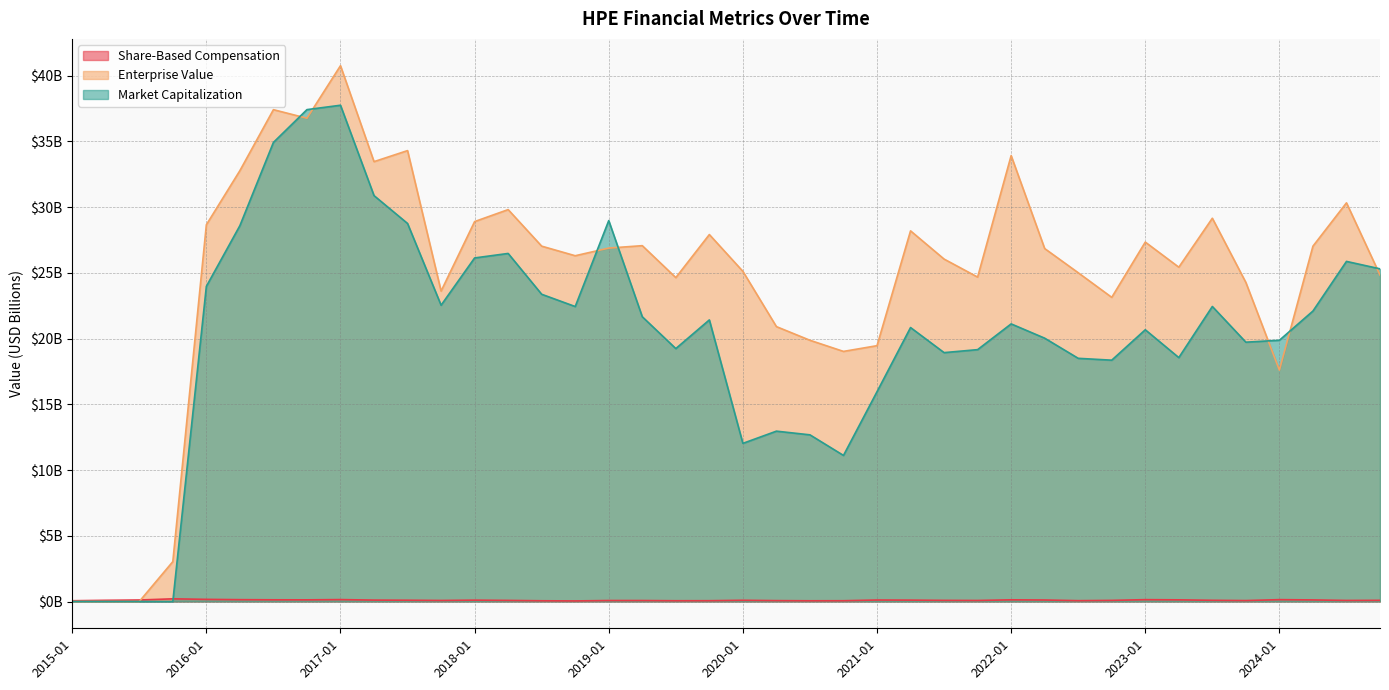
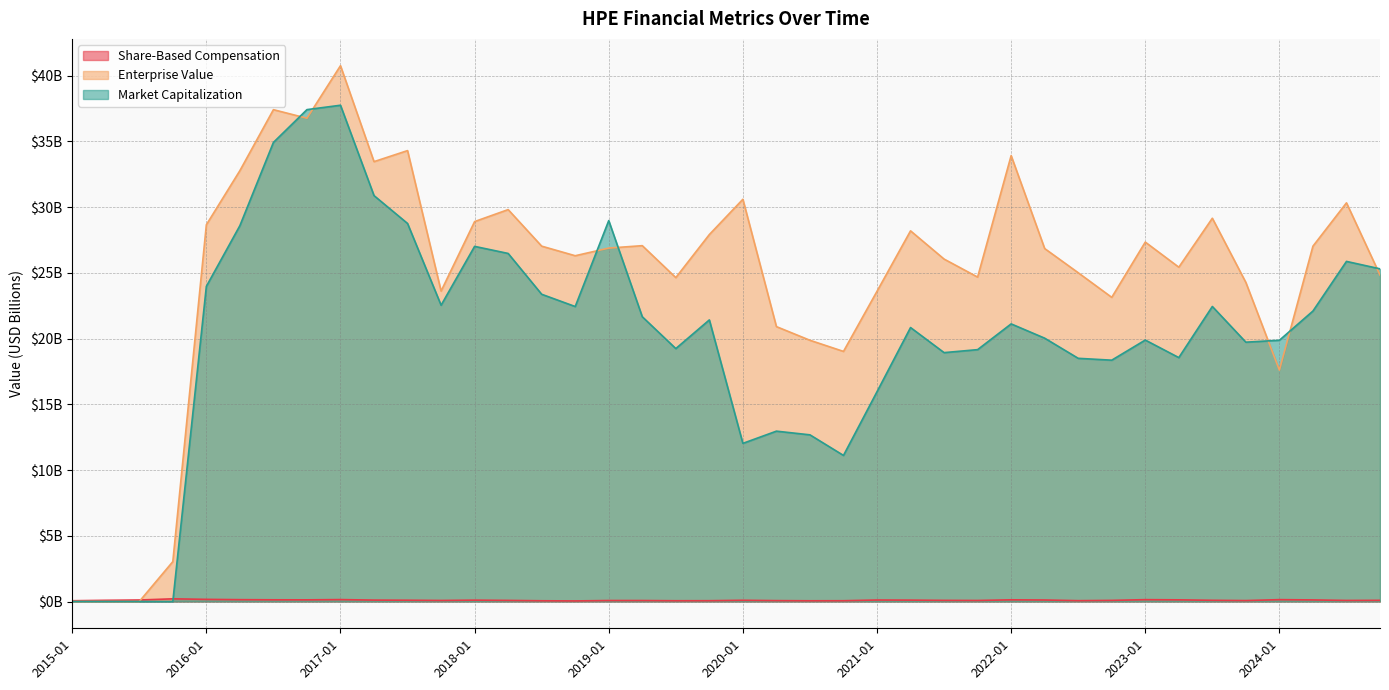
Market Capitalization, 2018-01: $26100000000 -> $27000000000
Enterprise Value, 2020-01: $25100000000 -> $30600000000
Enterprise Value, 2021-01: $19500000000 -> $23600000000
Market Capitalization, 2023-01: $20700000000 -> $19900000000
